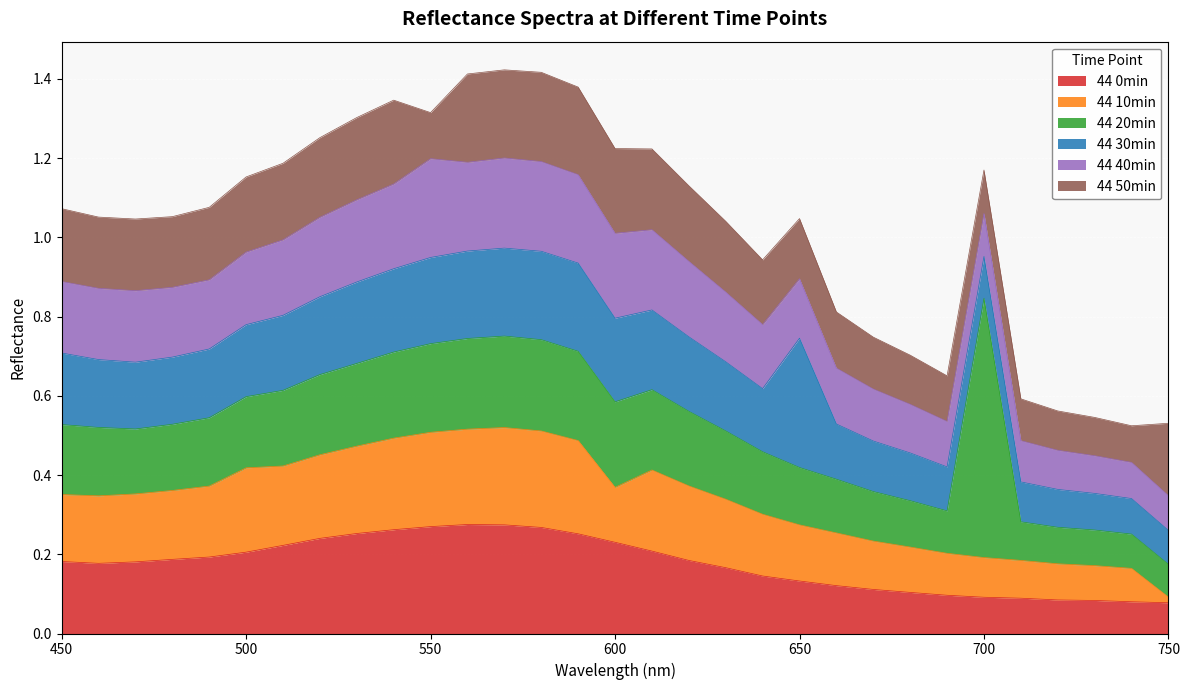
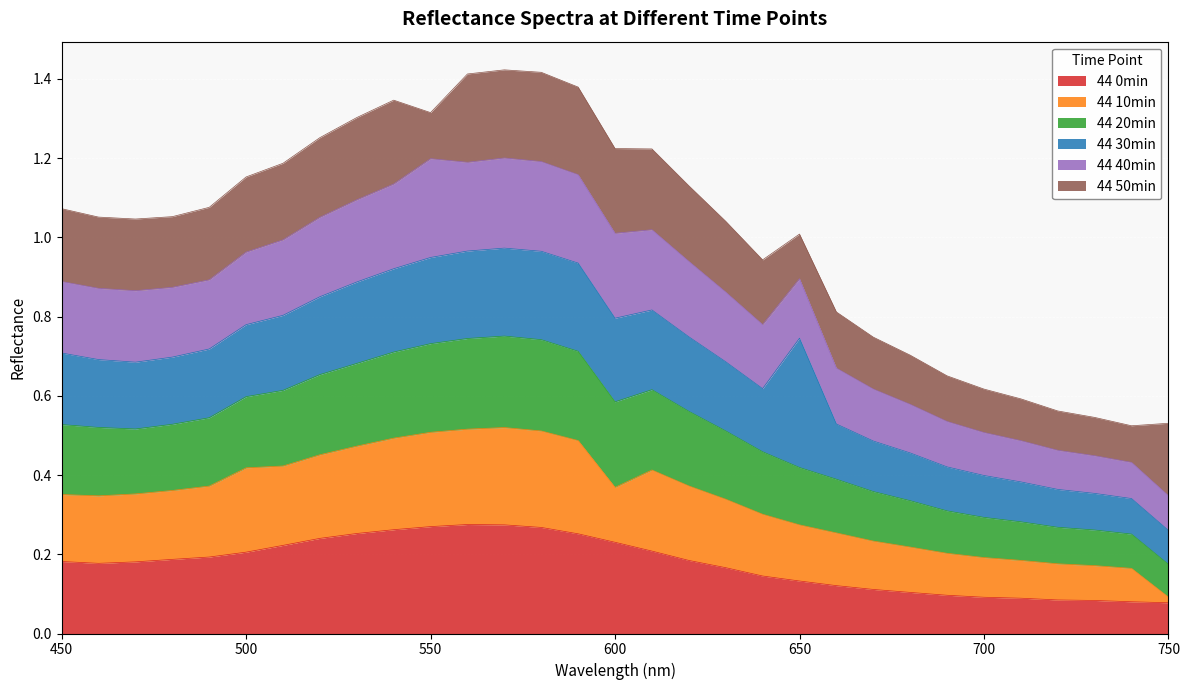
44 50min, 650: 0.15 -> 0.11
44 20min, 700: 0.65 -> 0.10
